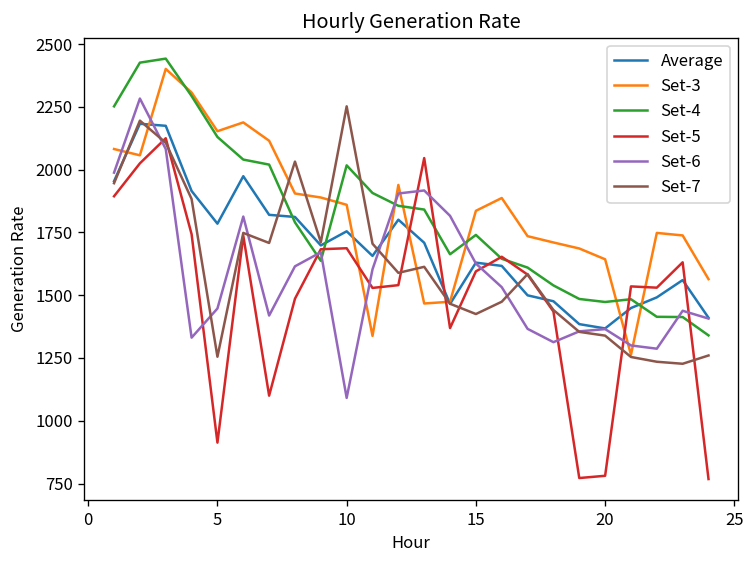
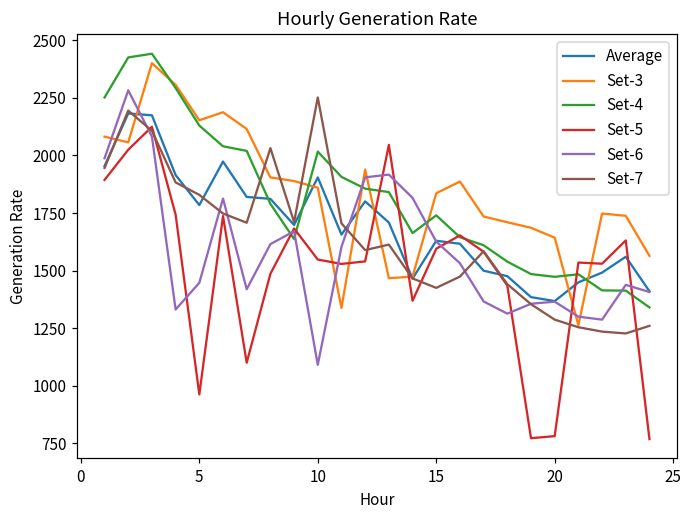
Set-5, 5: 910 -> 960
Set-7, 5: 1260 -> 1830
Average, 10: 1750 -> 1900
Set-5, 10: 1690 -> 1550
Set-7, 20: 1340 -> 1290
